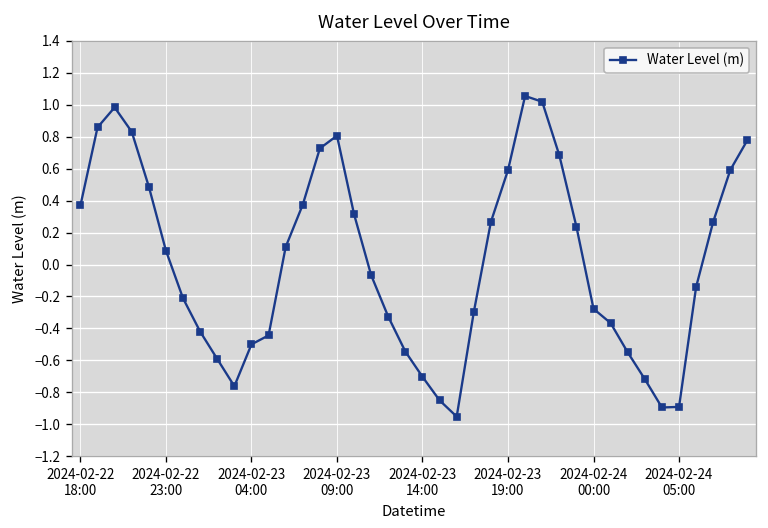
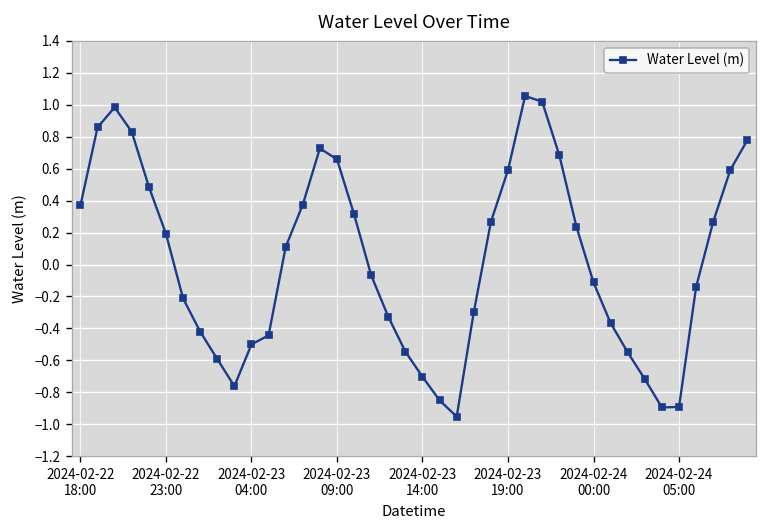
2024-02-22 23:00: 0.09 -> 0.19
2024-02-23 09:00: 0.81 -> 0.66
2024-02-24 00:00: -0.28 -> -0.11
